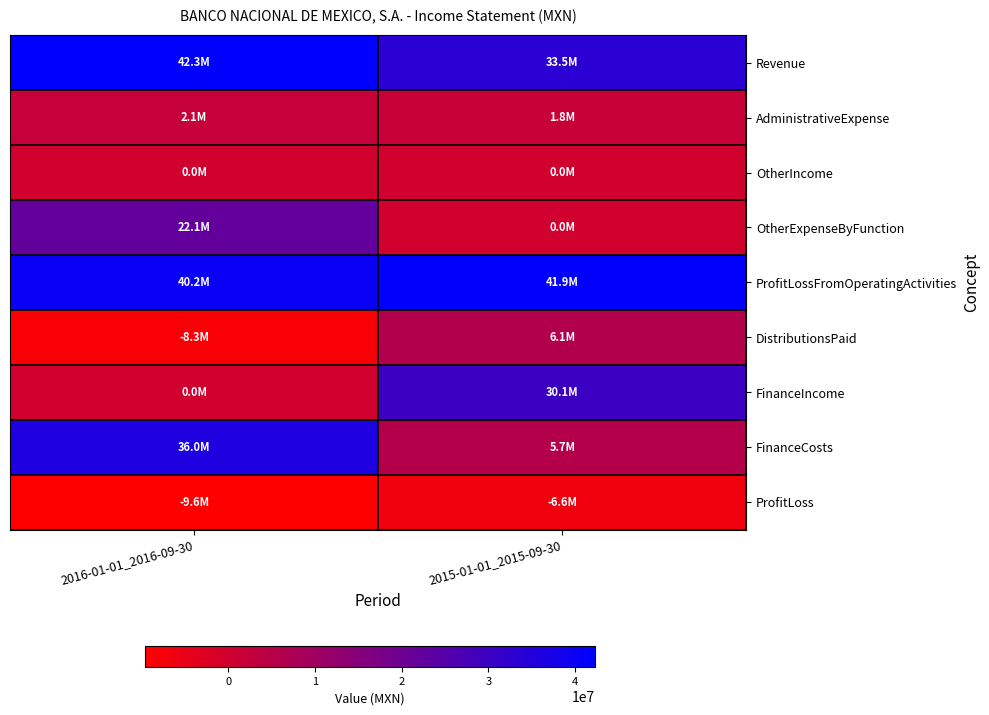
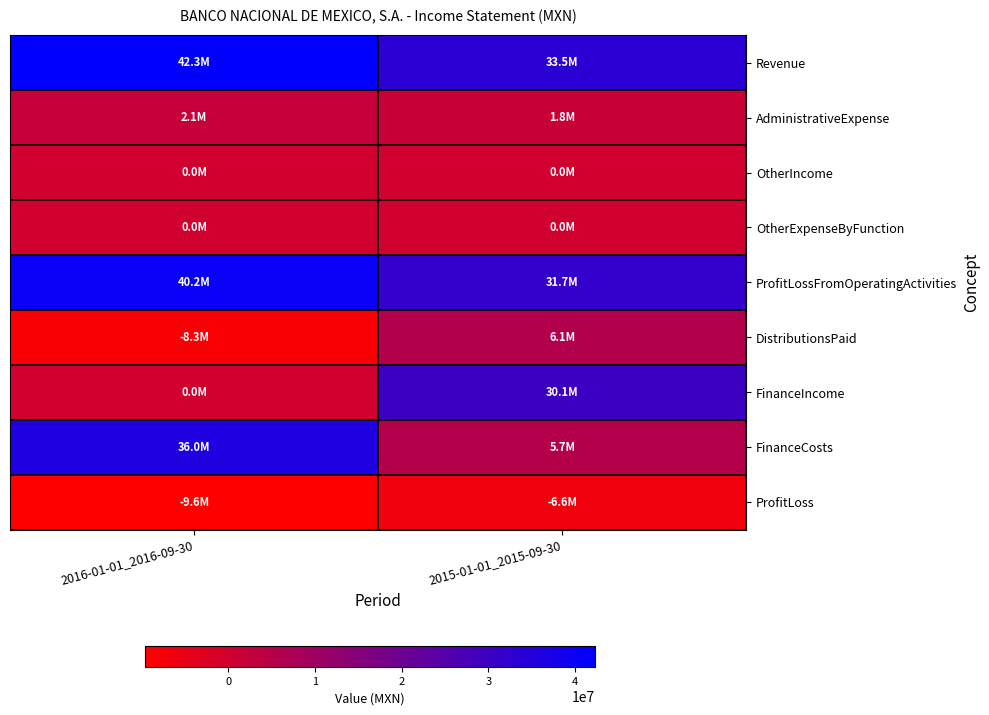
OtherExpenseByFunction, 2016-01-01_2016-09-30: 22.1M -> 0.0M
ProfitLossFromOperatingActivities, 2015-01-01_2015-09-30: 41.9M -> 31.7M
